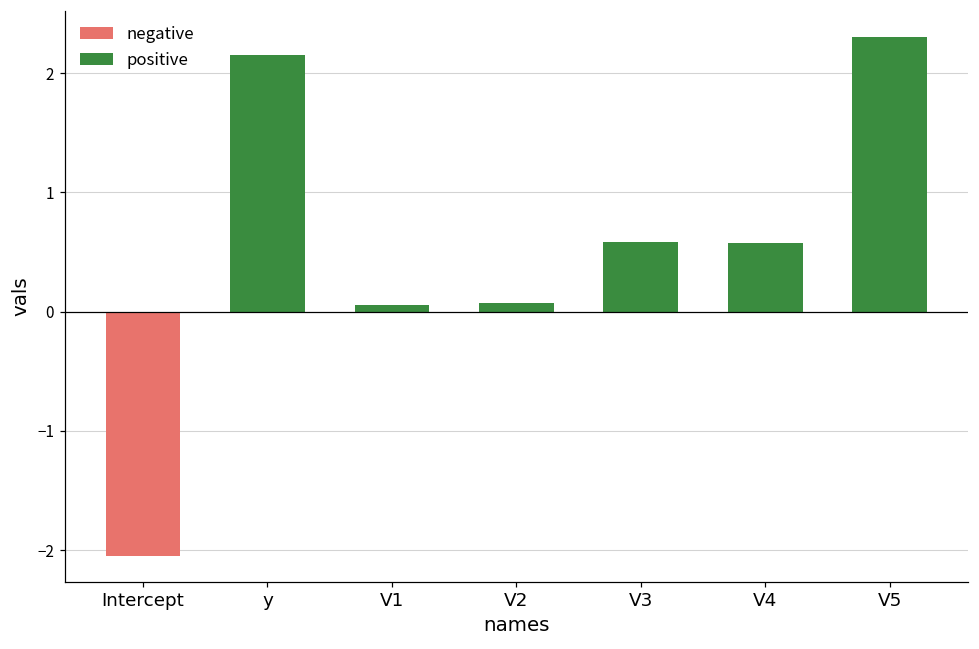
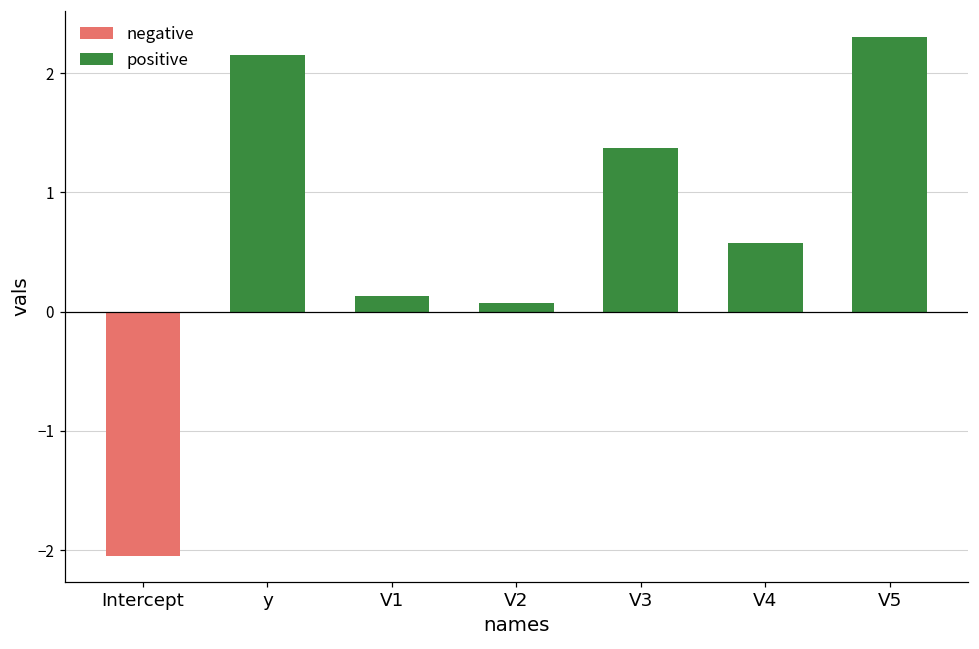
positive, V1: 0.05 -> 0.13
positive, V3: 0.58 -> 1.37
